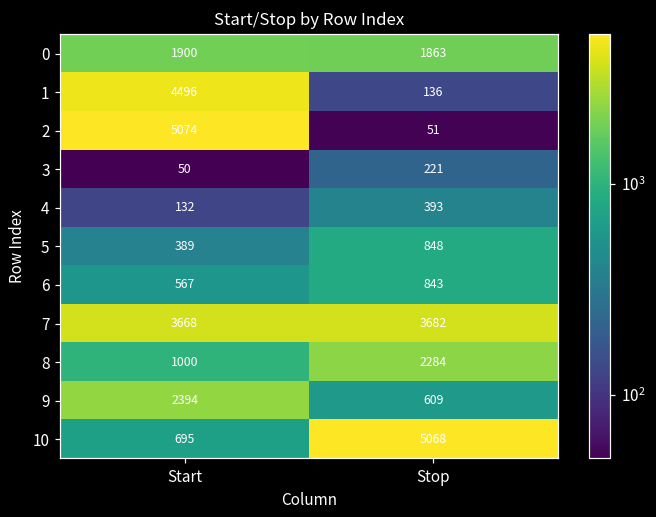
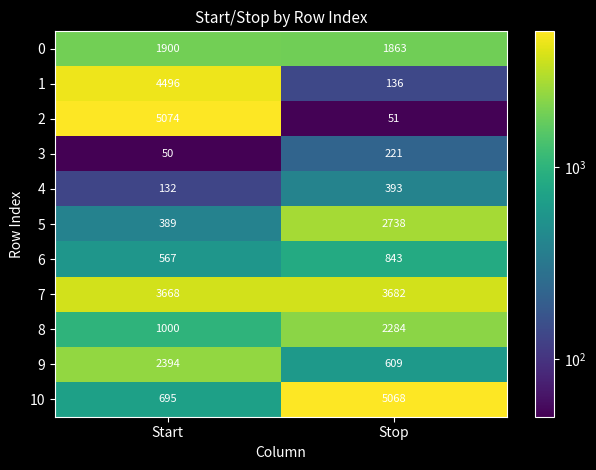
5, Stop: 848 -> 2738
